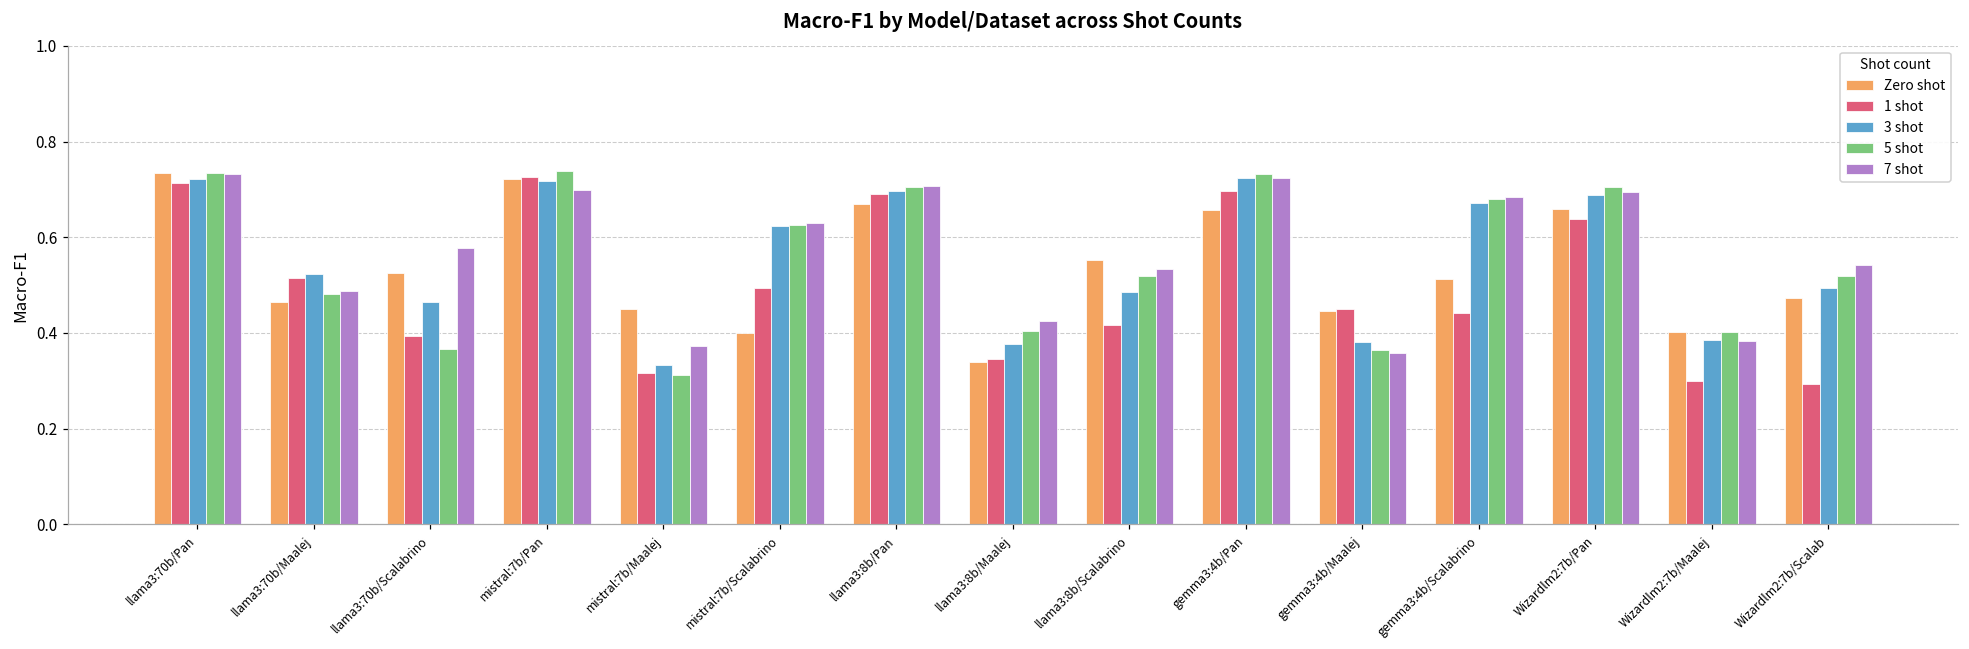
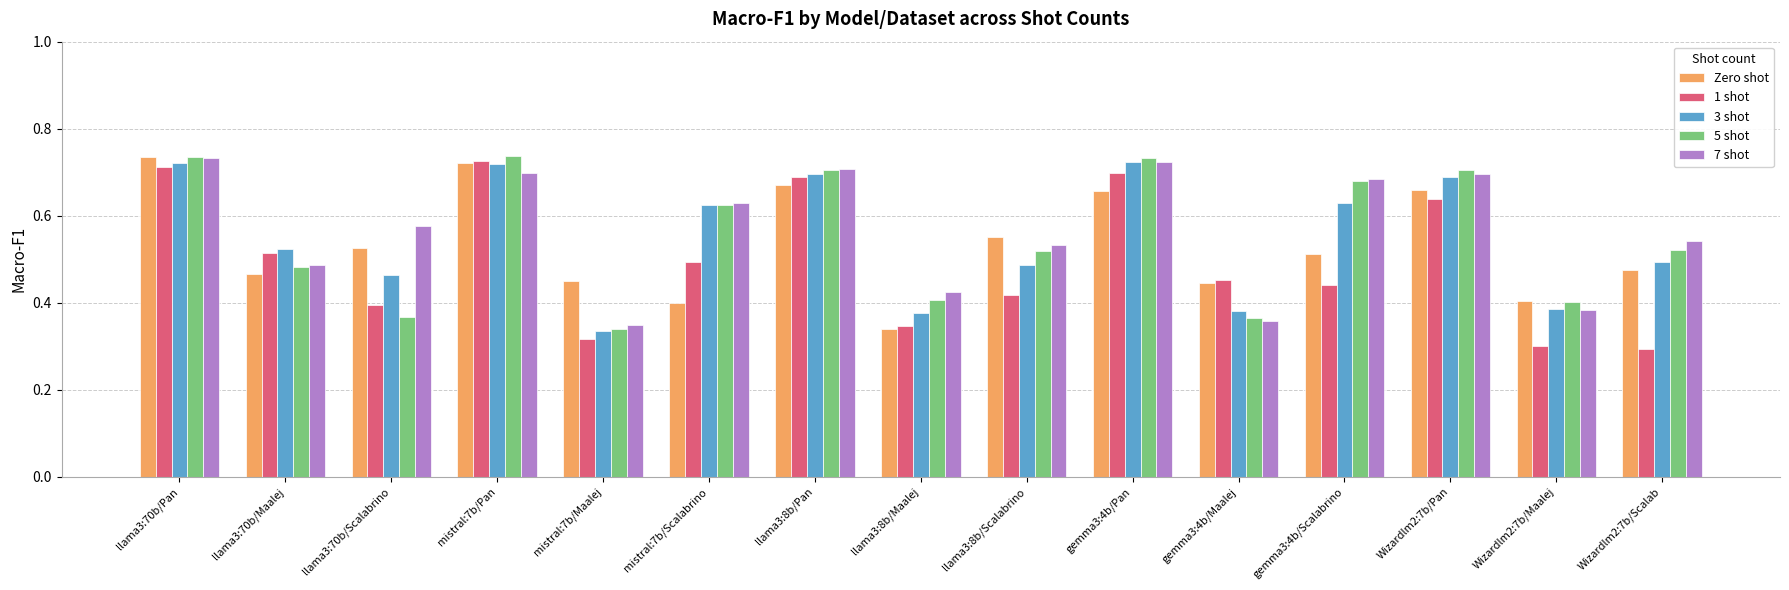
5 shot, mistral:7b/Maalej: 0.31 -> 0.34
7 shot, mistral:7b/Maalej: 0.37 -> 0.35
3 shot, gemma3:4b/Scalabrino: 0.67 -> 0.63
